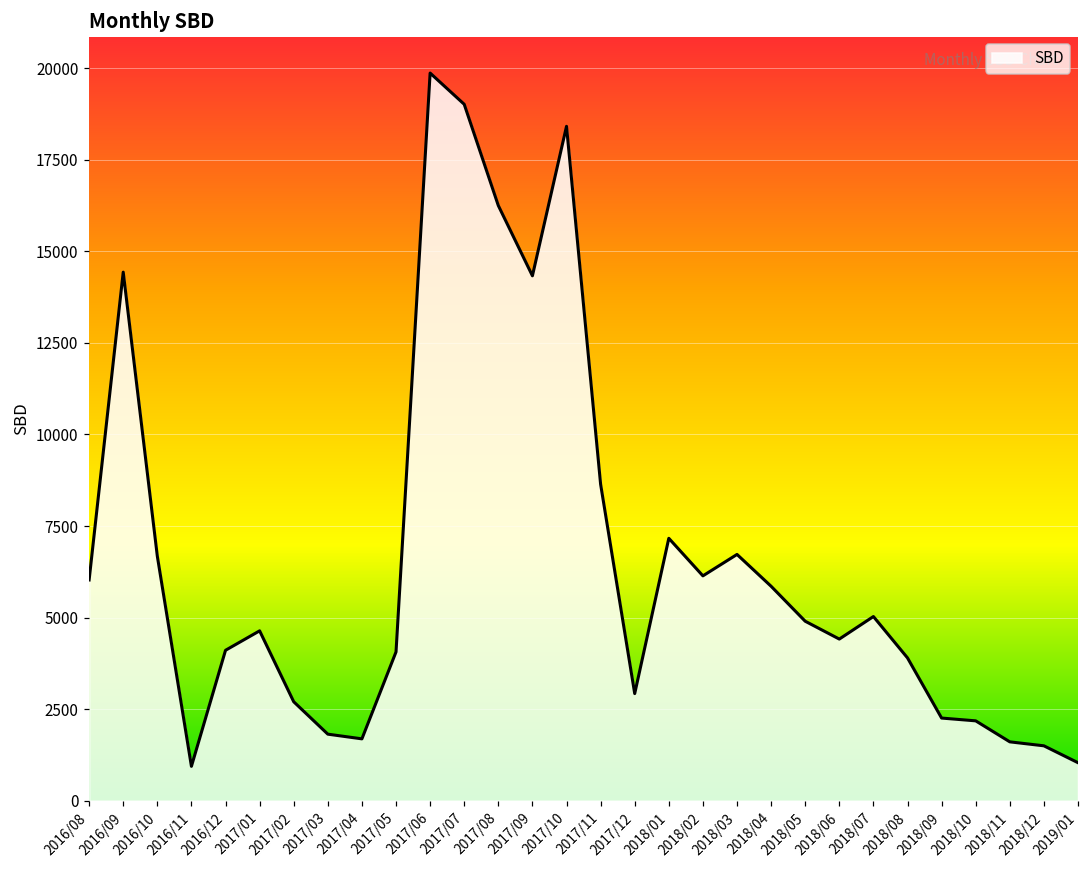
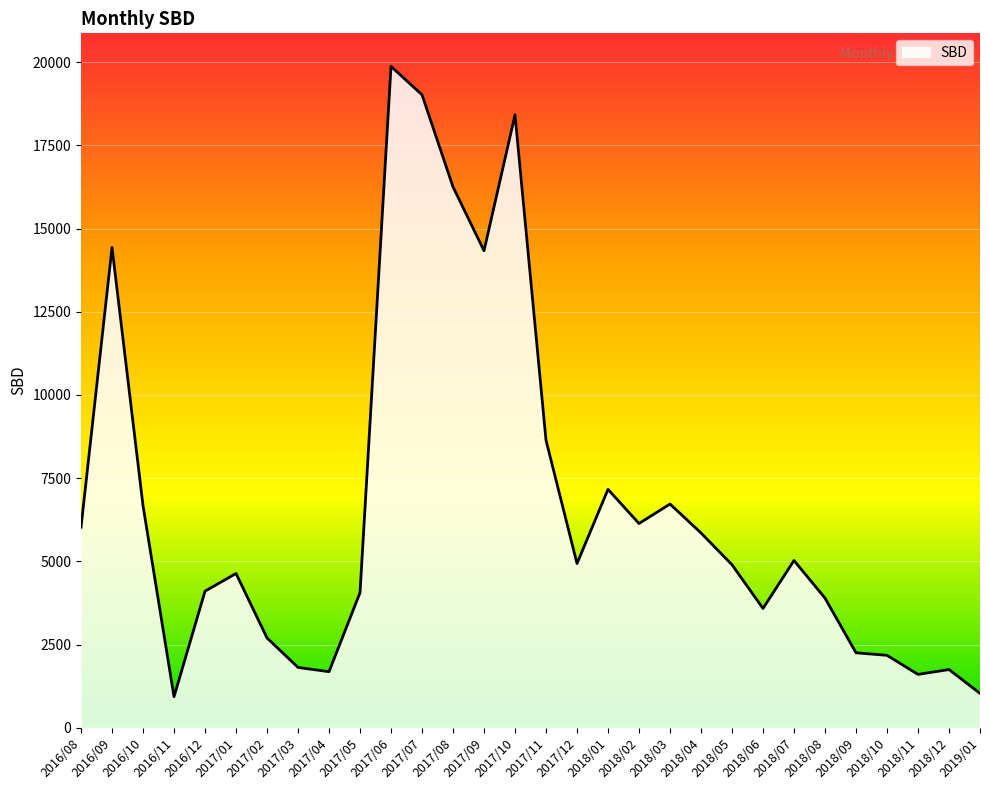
2017/12: 2900 -> 4900
2018/06: 4400 -> 3600
2018/12: 1500 -> 1800
